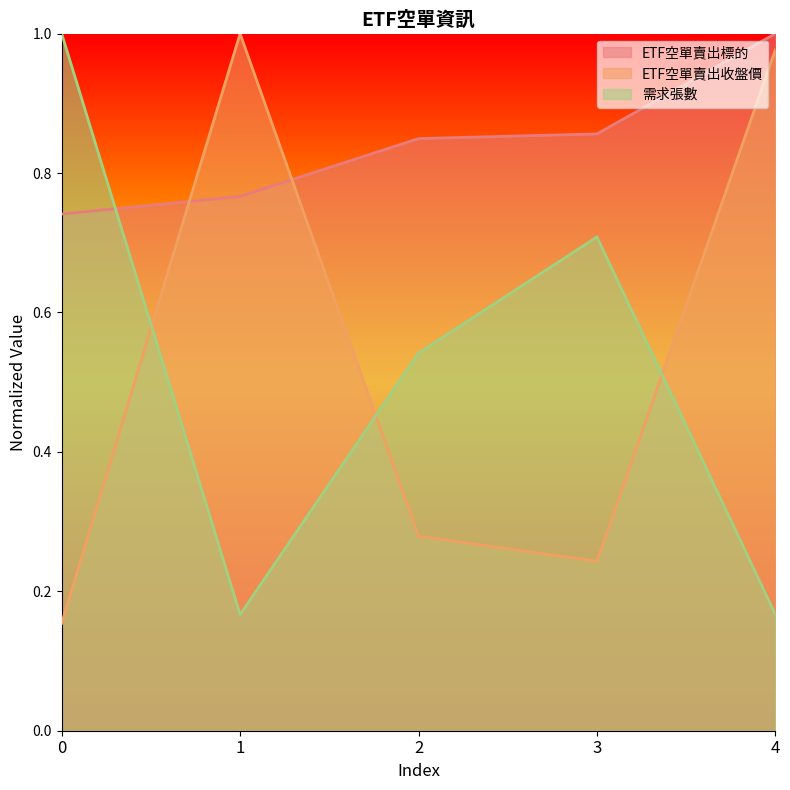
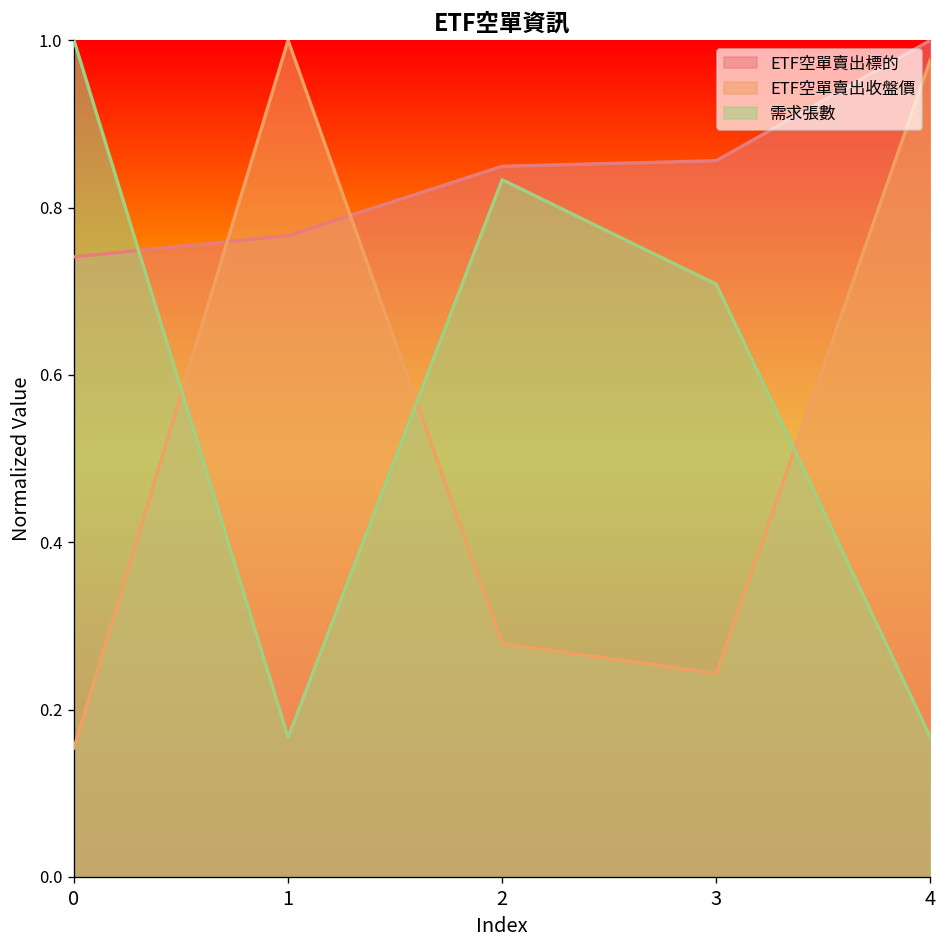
需求張數, 2: 0.54 -> 0.83
